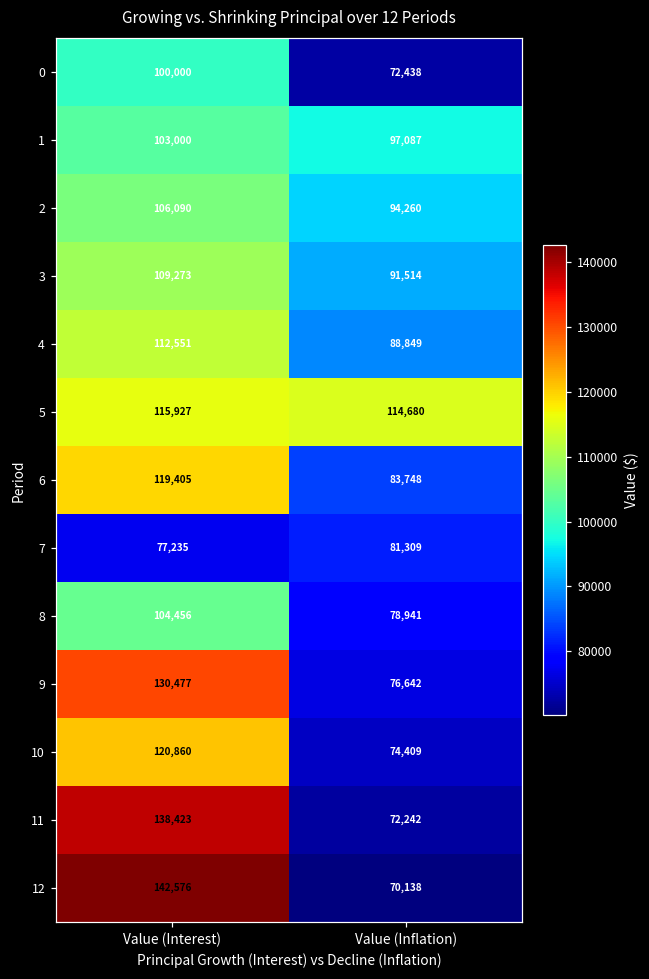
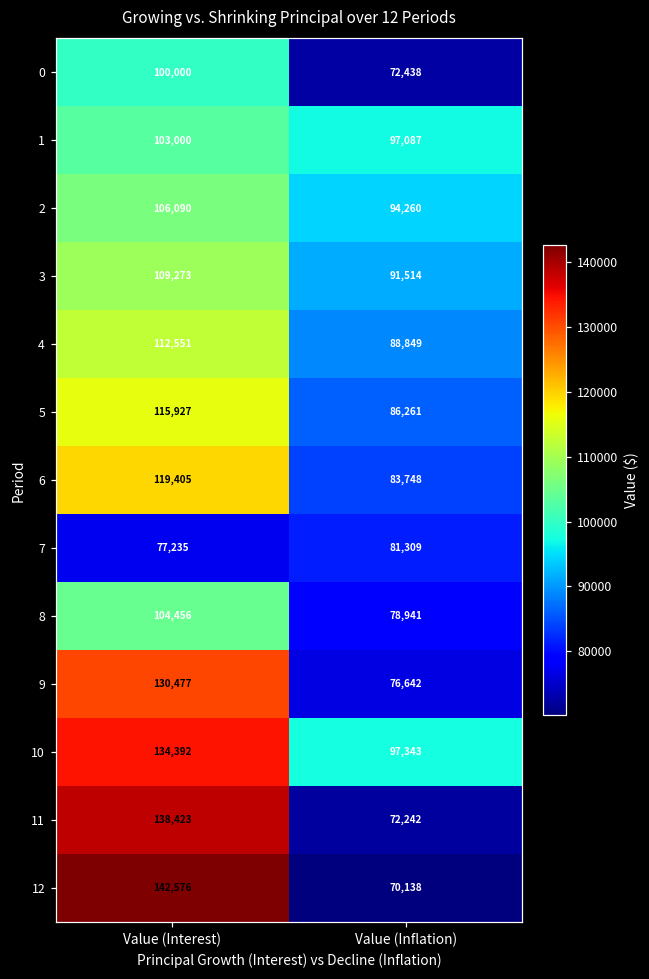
5, Value (Inflation): 114,680 -> 86,261
10, Value (Interest): 120,860 -> 134,392
10, Value (Inflation): 74,409 -> 97,343
